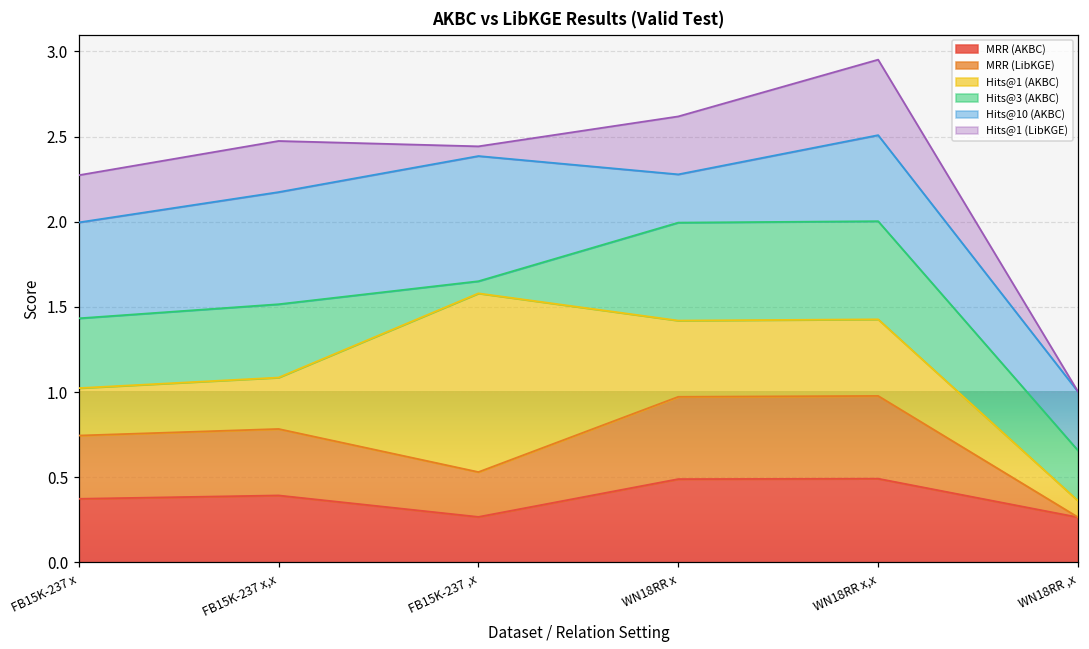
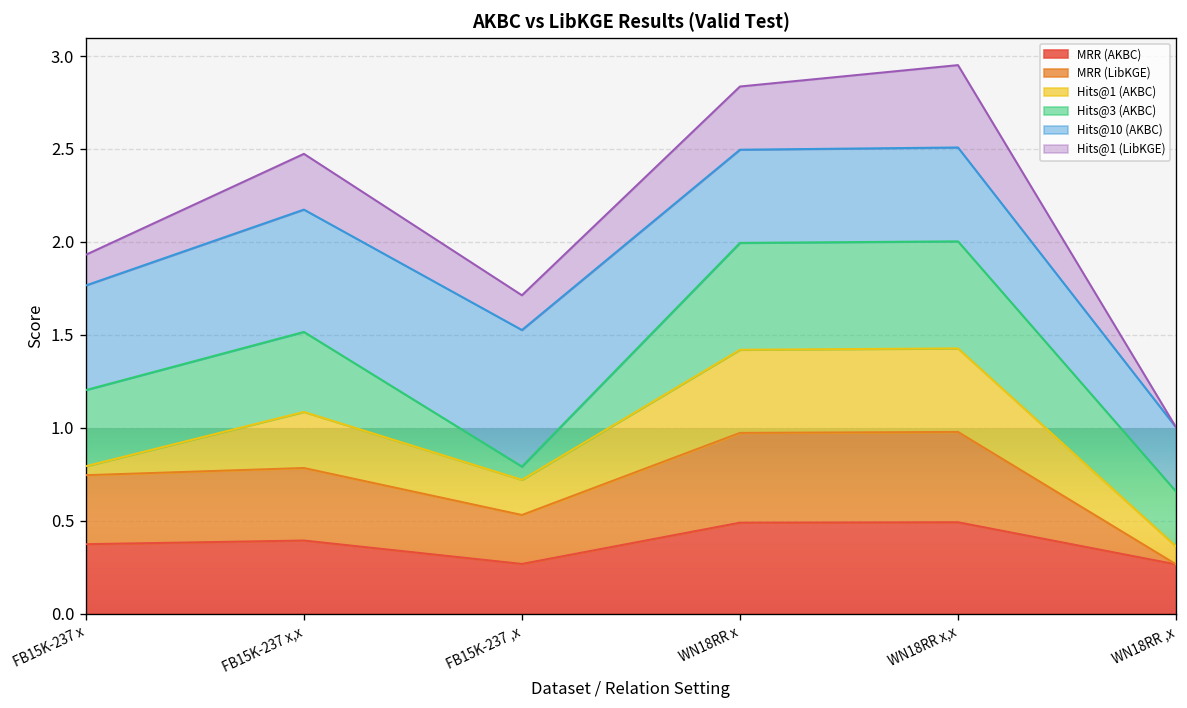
Hits@1 (AKBC), FB15K-237 x: 0.28 -> 0.05
Hits@1 (LibKGE), FB15K-237 x: 0.28 -> 0.17
Hits@1 (AKBC), FB15K-237 ,x: 1.05 -> 0.19
Hits@1 (LibKGE), FB15K-237 ,x: 0.06 -> 0.19
Hits@10 (AKBC), WN18RR x: 0.28 -> 0.50
